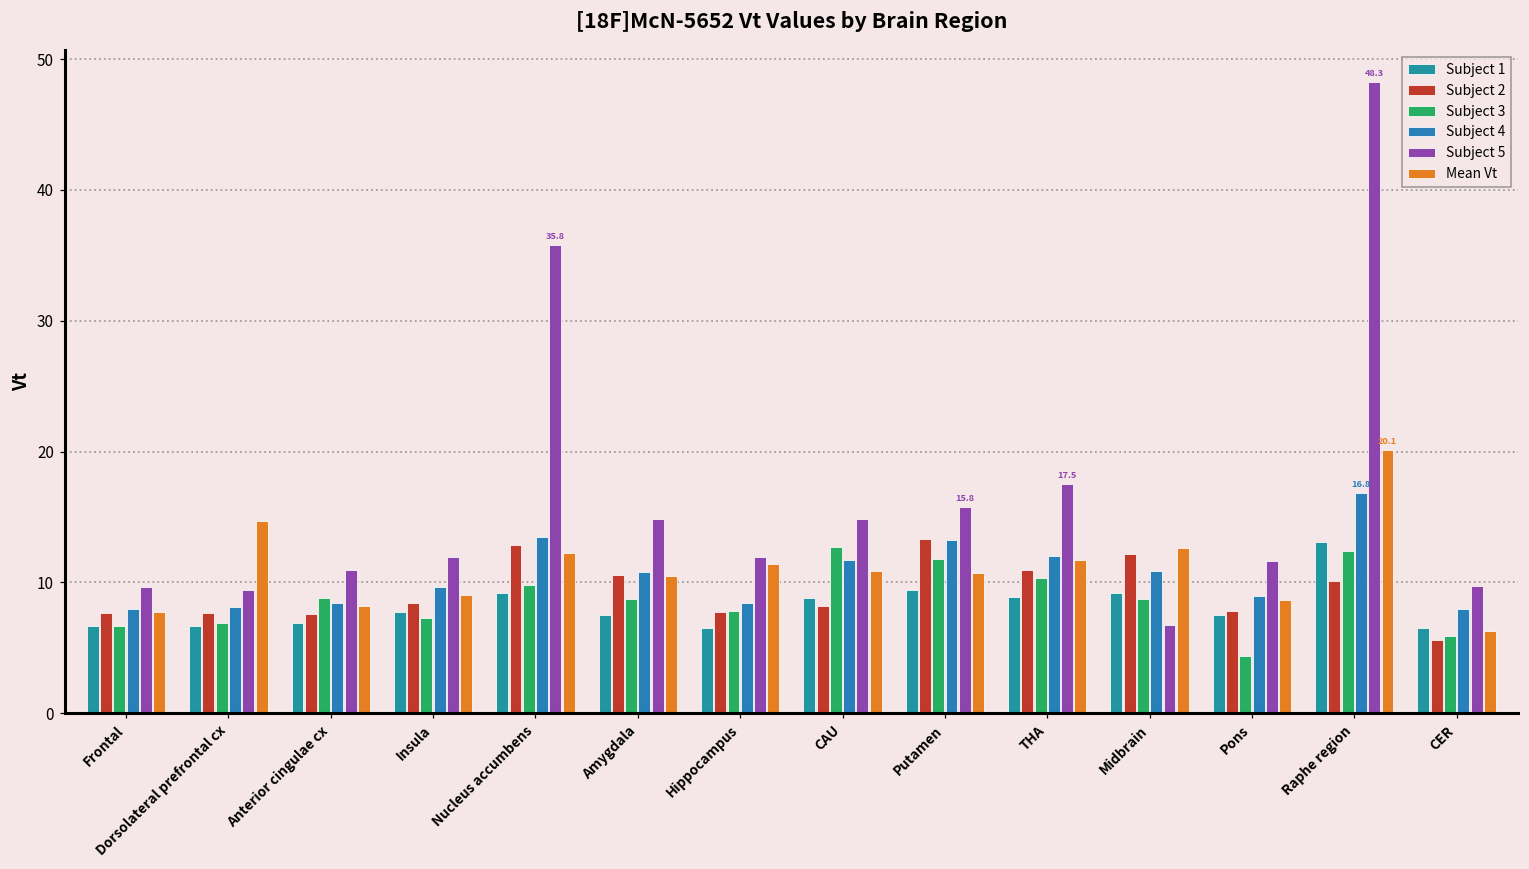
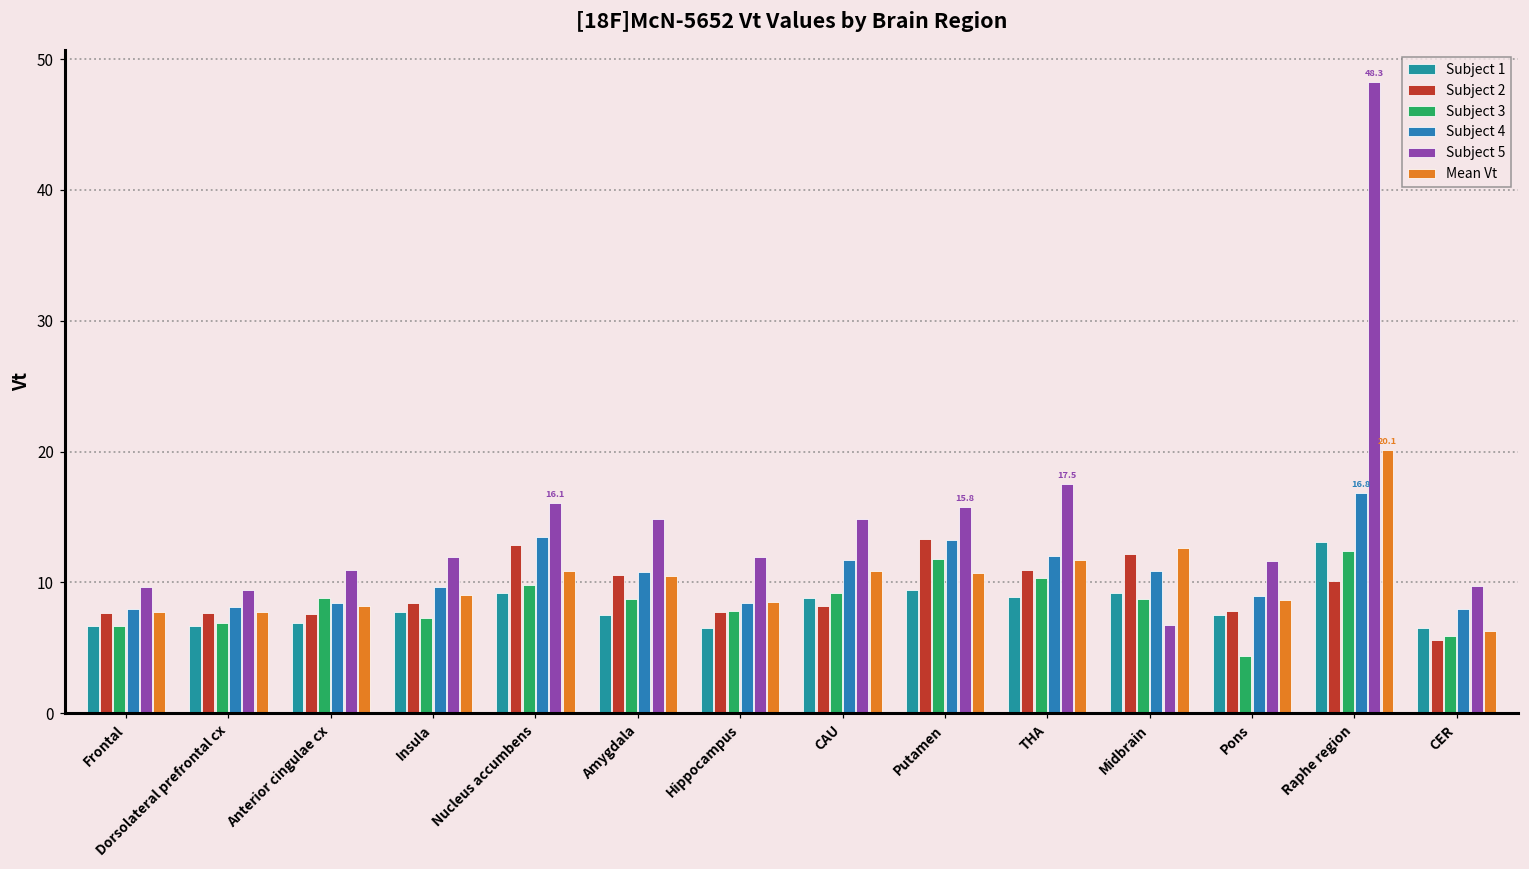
Mean Vt, Dorsolateral prefrontal cx: 14.7 -> 7.7
Subject 5, Nucleus accumbens: 35.8 -> 16.1
Mean Vt, Nucleus accumbens: 12.3 -> 10.9
Mean Vt, Hippocampus: 11.4 -> 8.5
Subject 3, CAU: 12.7 -> 9.2
